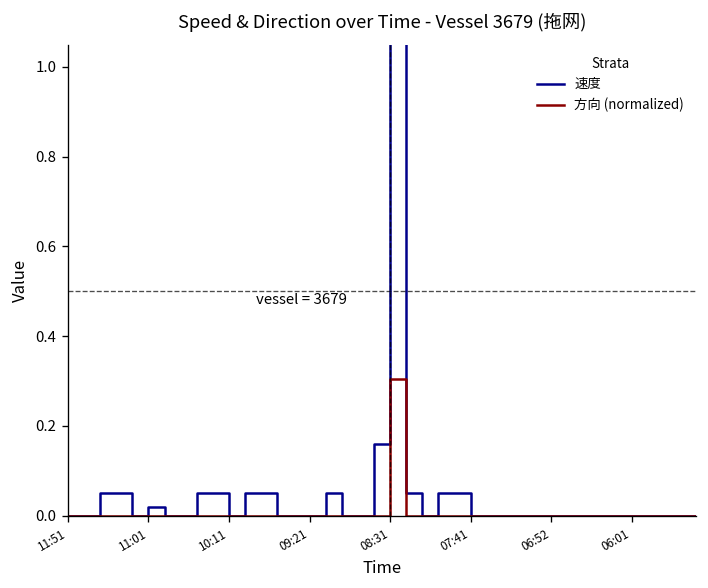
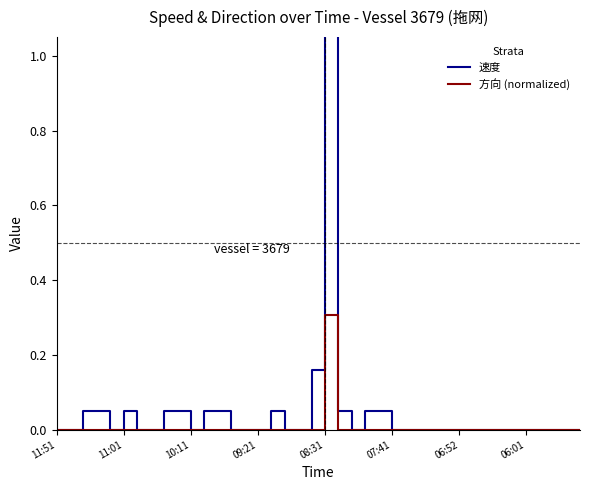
速度, 11:01: 0.02 -> 0.05
